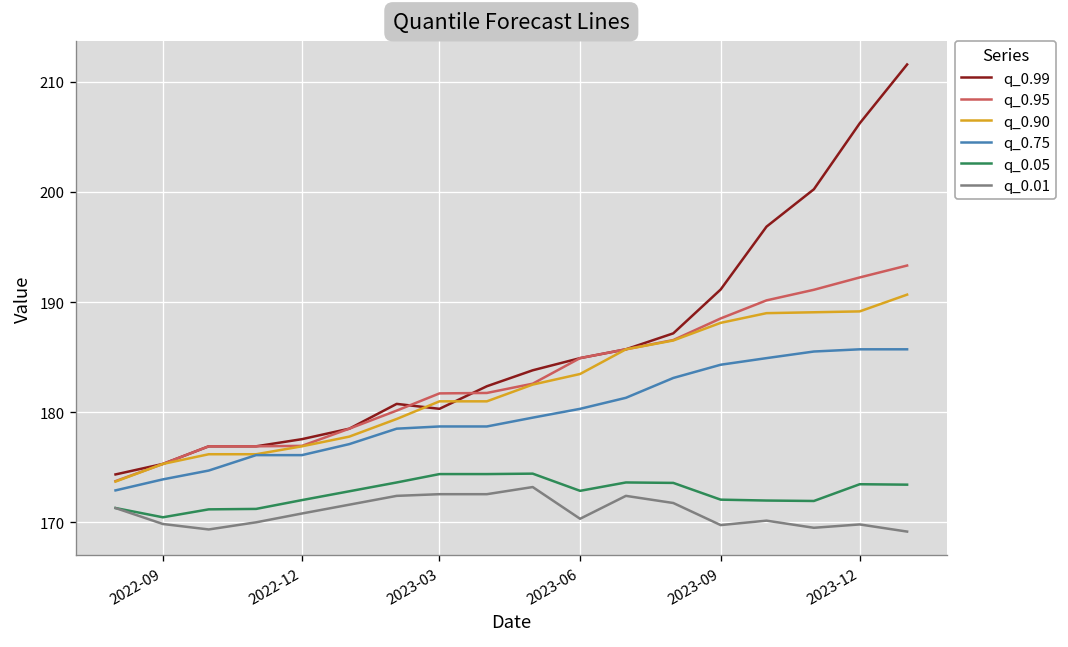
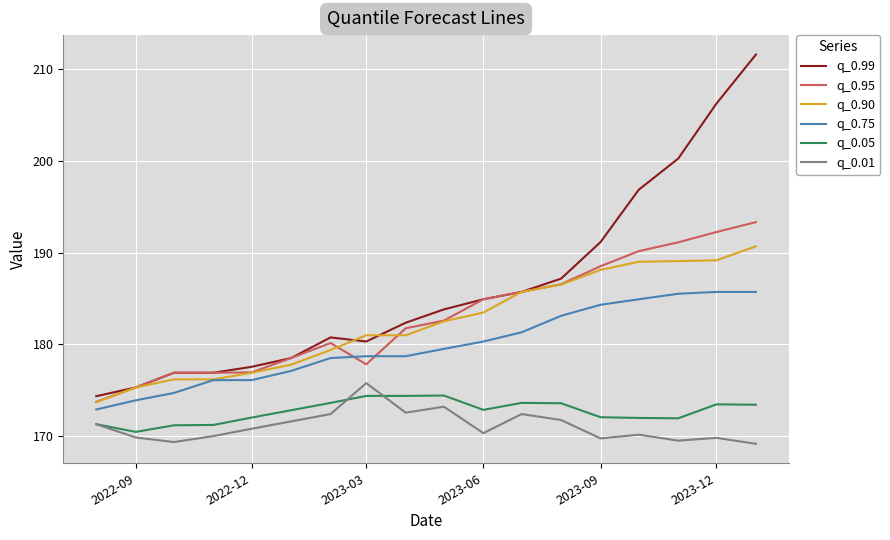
q_0.95, 2023-03: 182 -> 178
q_0.01, 2023-03: 173 -> 176
